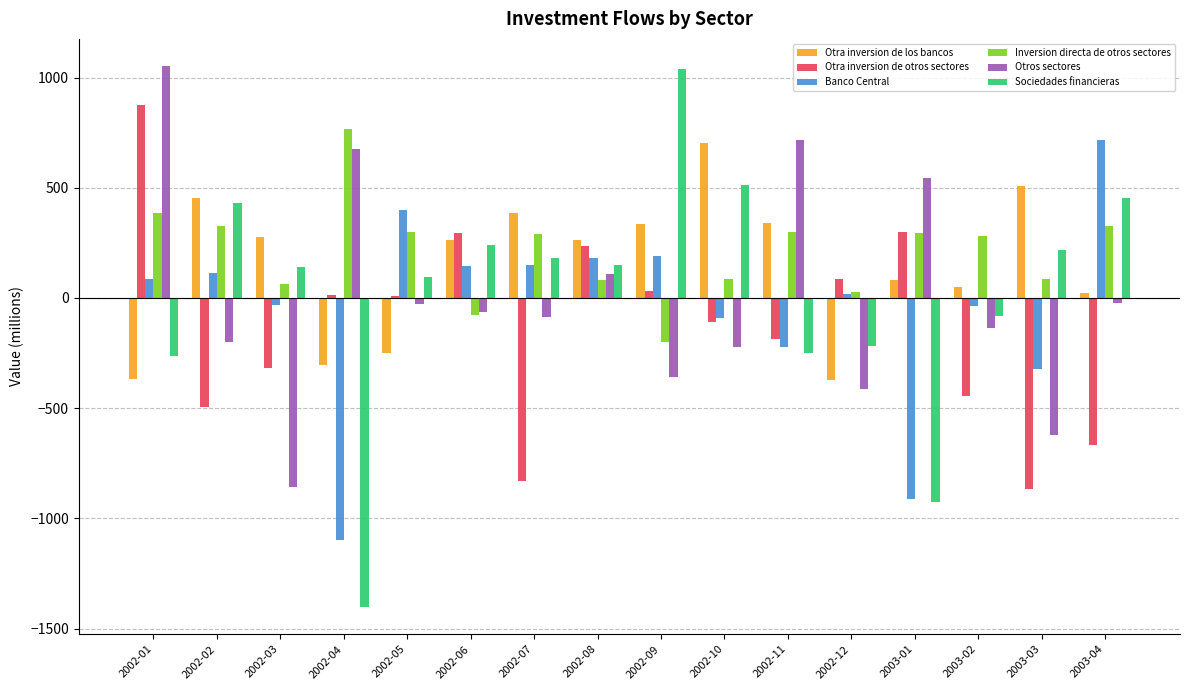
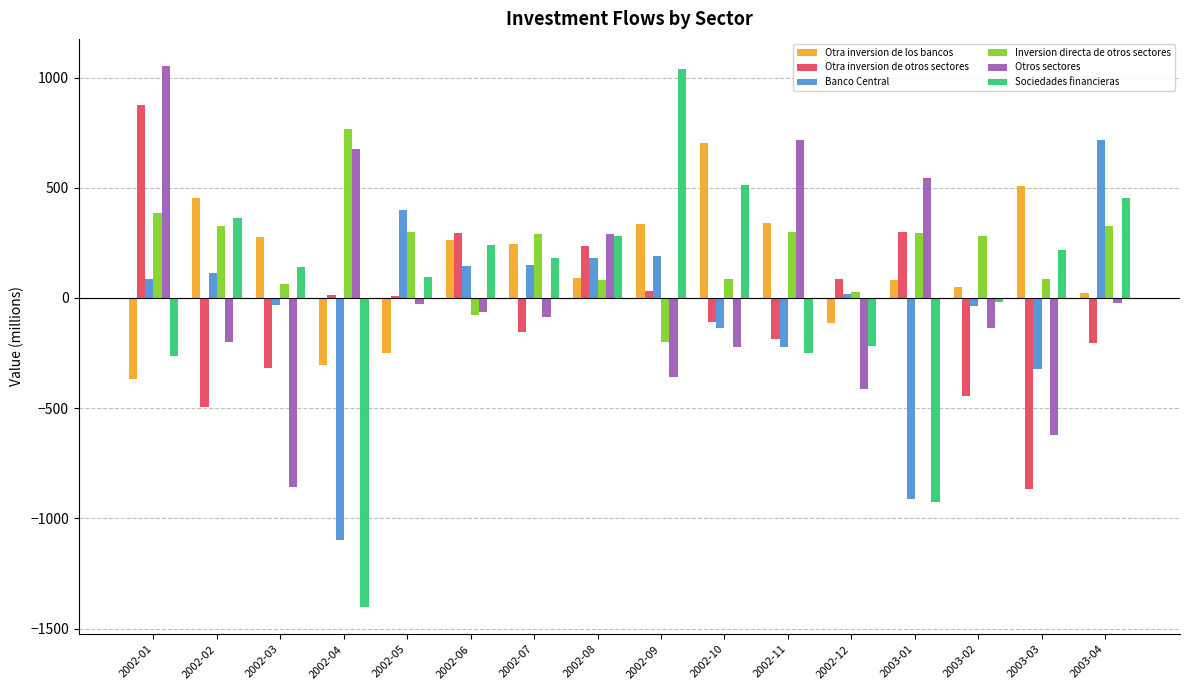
Sociedades financieras, 2002-02: 430 -> 360
Otra inversion de los bancos, 2002-07: 390 -> 240
Otra inversion de otros sectores, 2002-07: -830 -> -160
Otra inversion de los bancos, 2002-08: 260 -> 90
Otros sectores, 2002-08: 110 -> 290
Sociedades financieras, 2002-08: 150 -> 280
Banco Central, 2002-10: -90 -> -140
Otra inversion de los bancos, 2002-12: -370 -> -110
Sociedades financieras, 2003-02: -80 -> -20
Otra inversion de otros sectores, 2003-04: -670 -> -200
